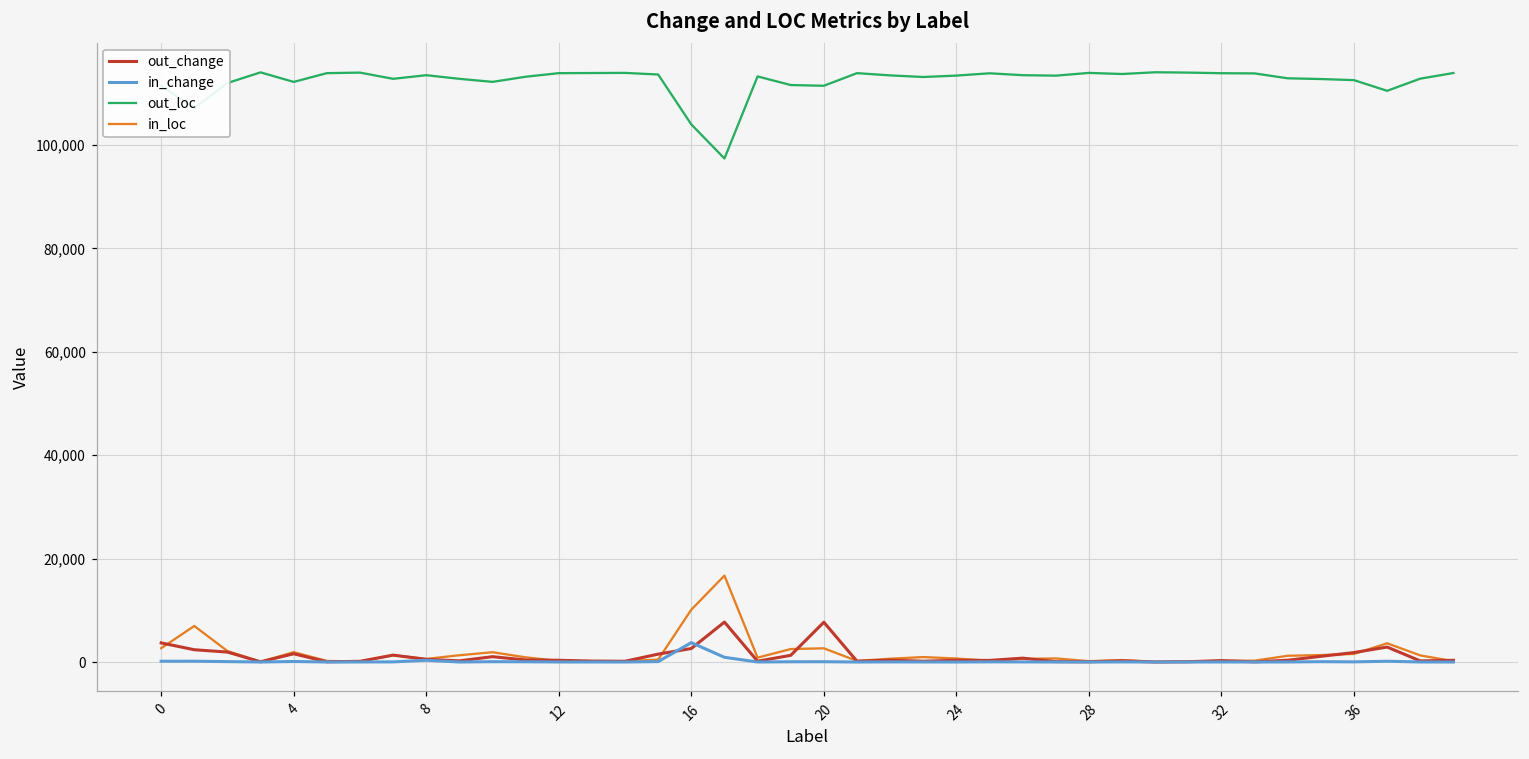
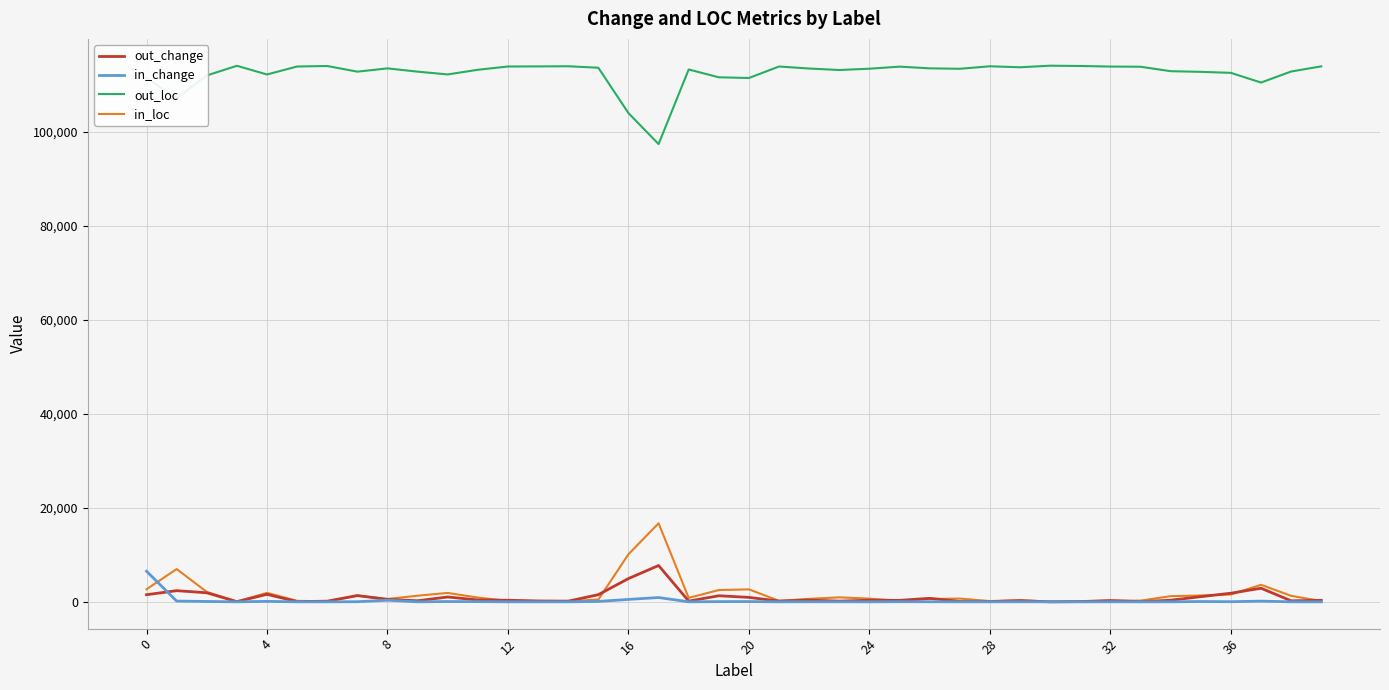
out_change, 0: 4,000 -> 2,000
in_change, 0: 0 -> 7,000
out_change, 16: 3,000 -> 5,000
in_change, 16: 4,000 -> 1,000
out_change, 20: 8,000 -> 1,000
